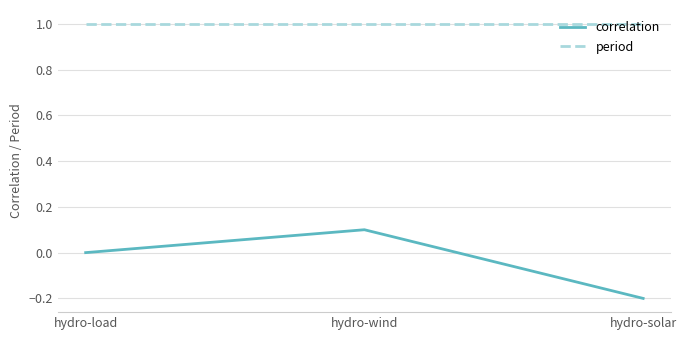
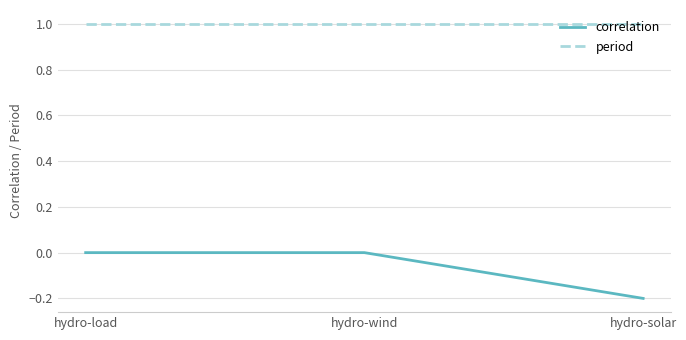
correlation, hydro-wind: 0.1 -> 0.0
